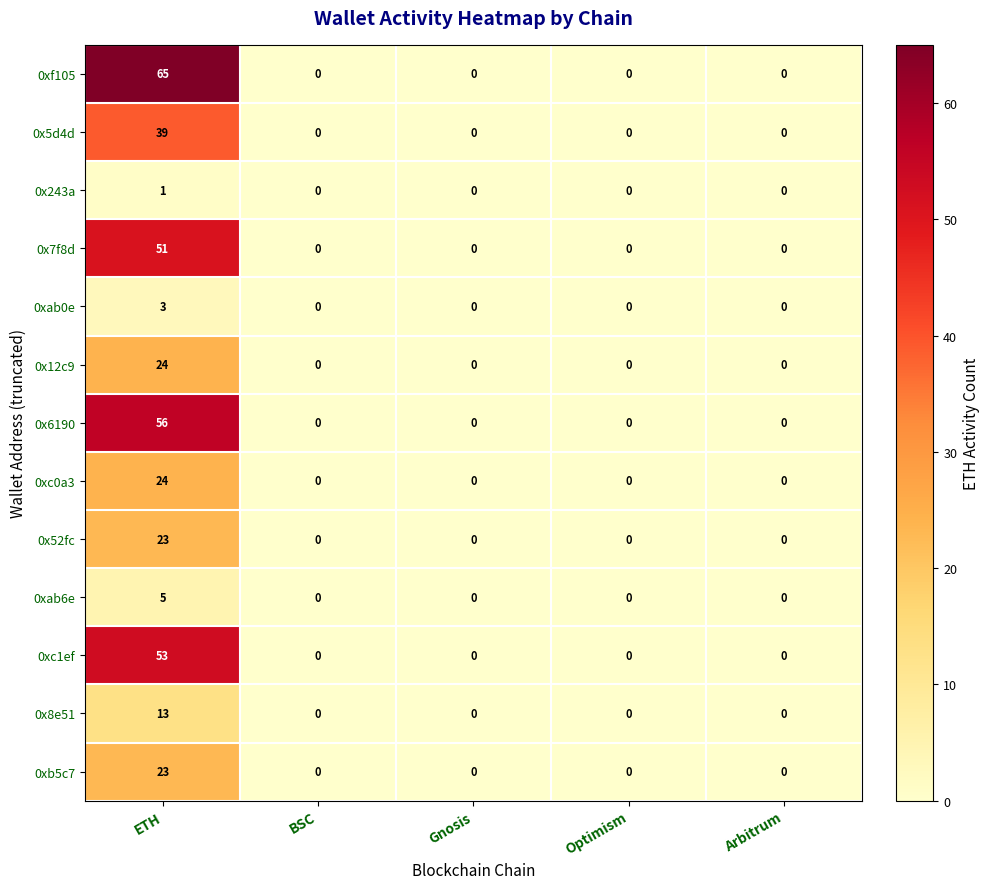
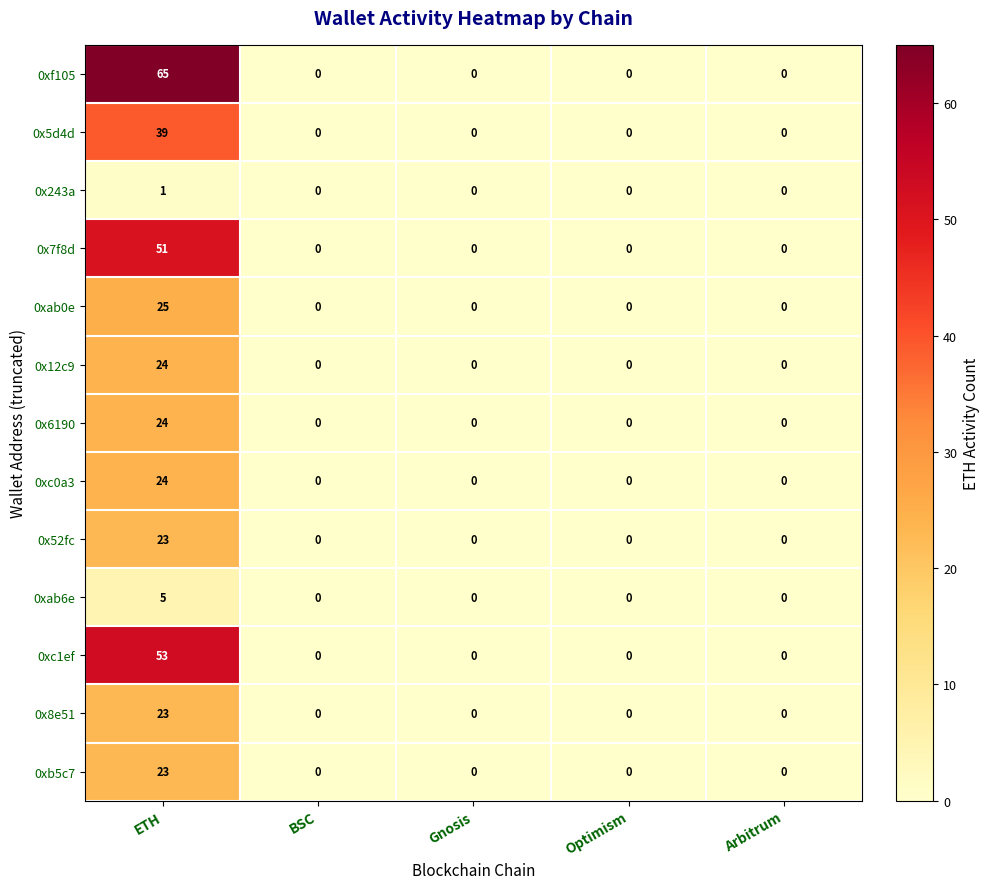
0xab0e, ETH: 3 -> 25
0x6190, ETH: 56 -> 24
0x8e51, ETH: 13 -> 23
